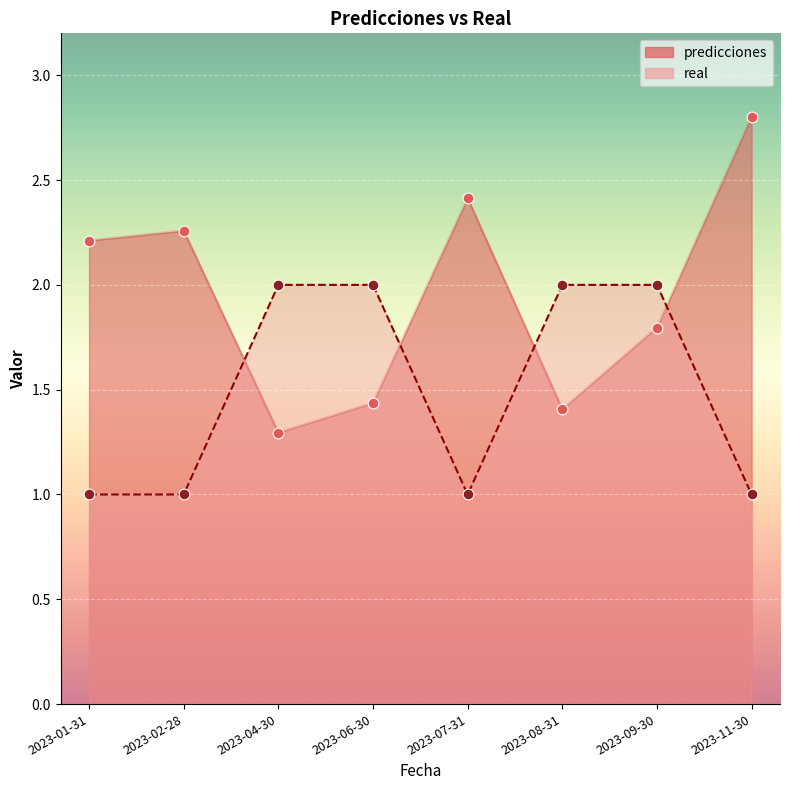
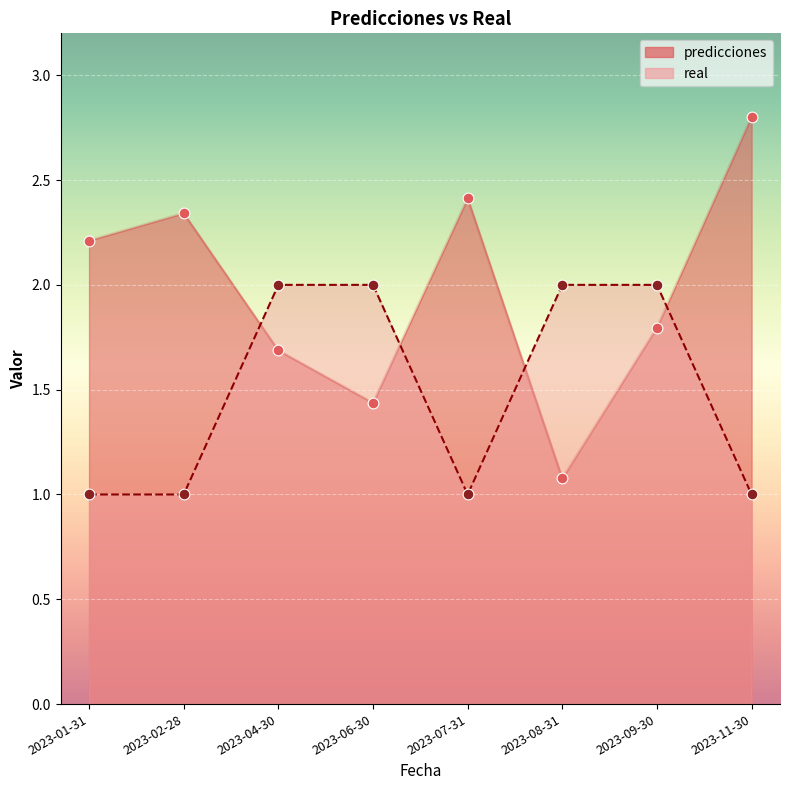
predicciones, 2023-02-28: 2.26 -> 2.34
predicciones, 2023-04-30: 1.29 -> 1.69
predicciones, 2023-08-31: 1.41 -> 1.08
